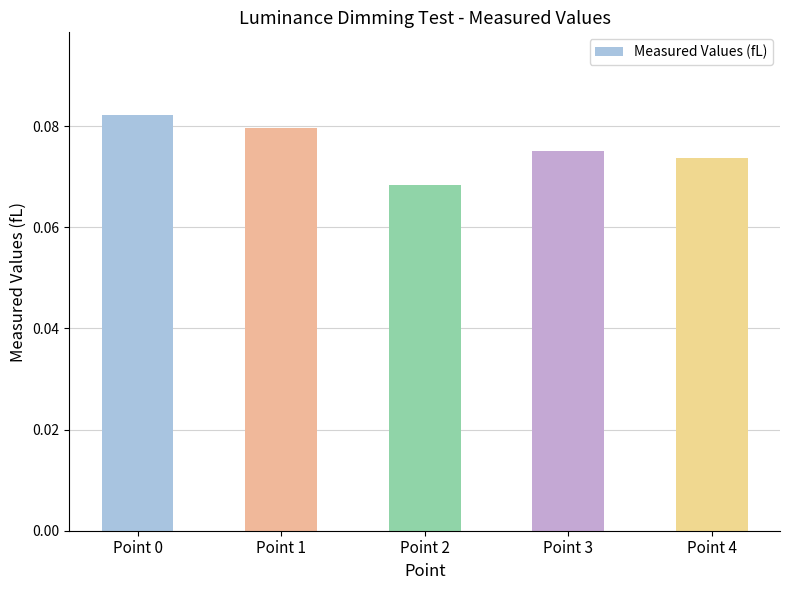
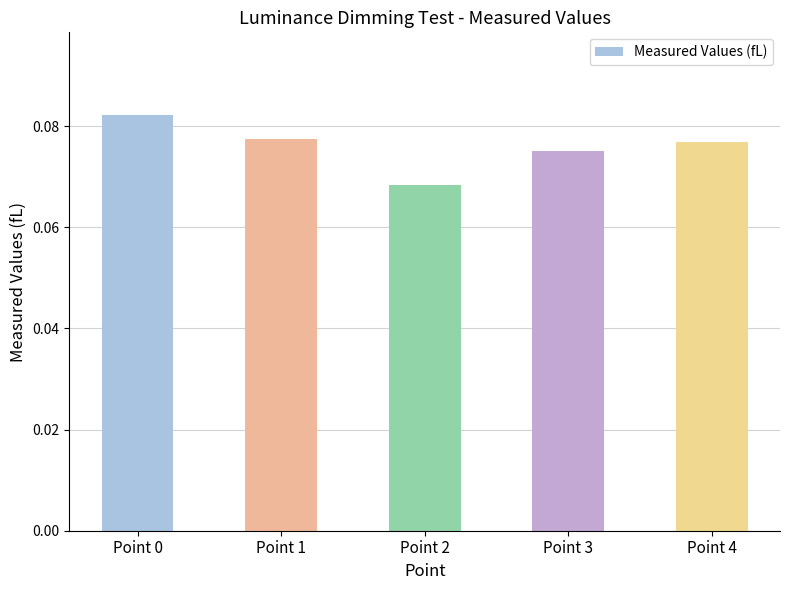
Point 1: 0.080 -> 0.077
Point 4: 0.074 -> 0.077
